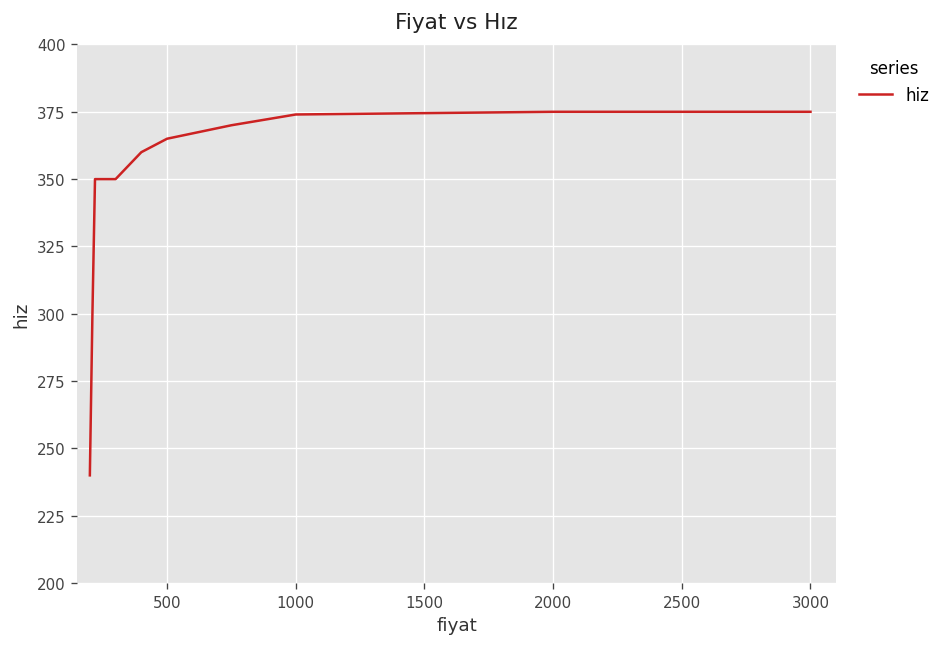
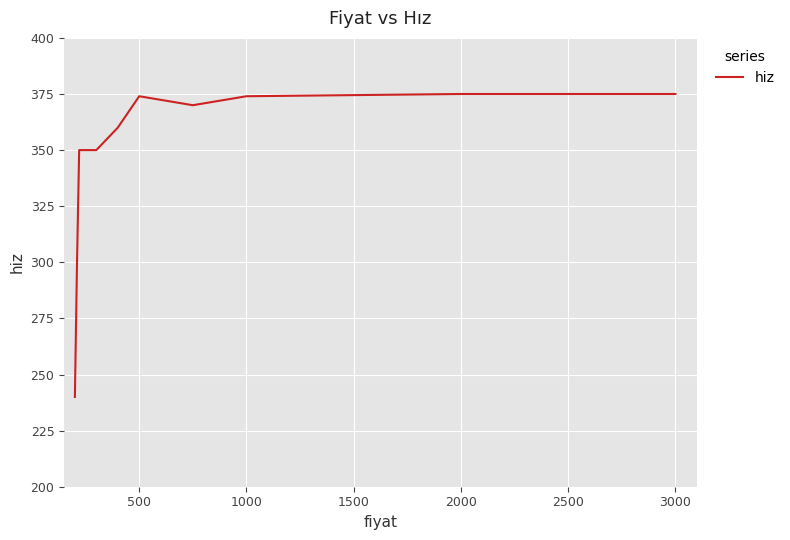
500: 365 -> 374
